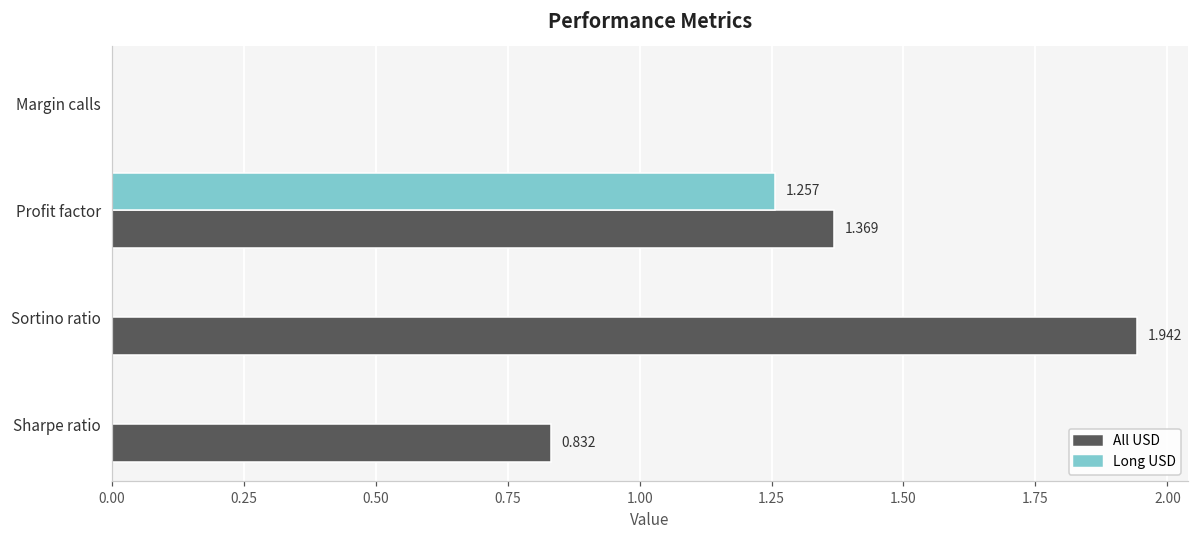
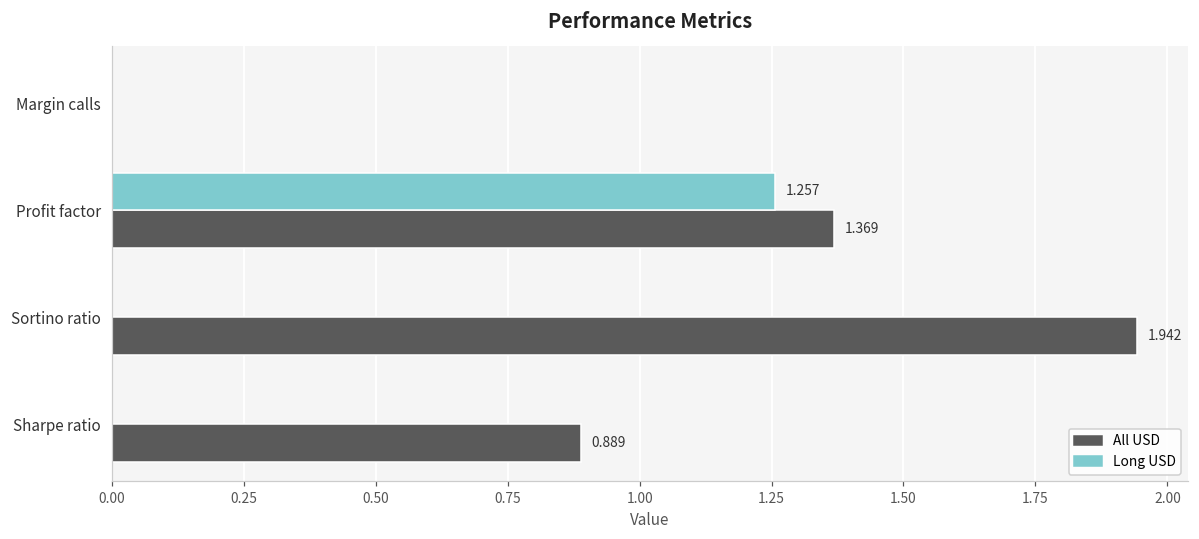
All USD, Sharpe ratio: 0.832 -> 0.889
